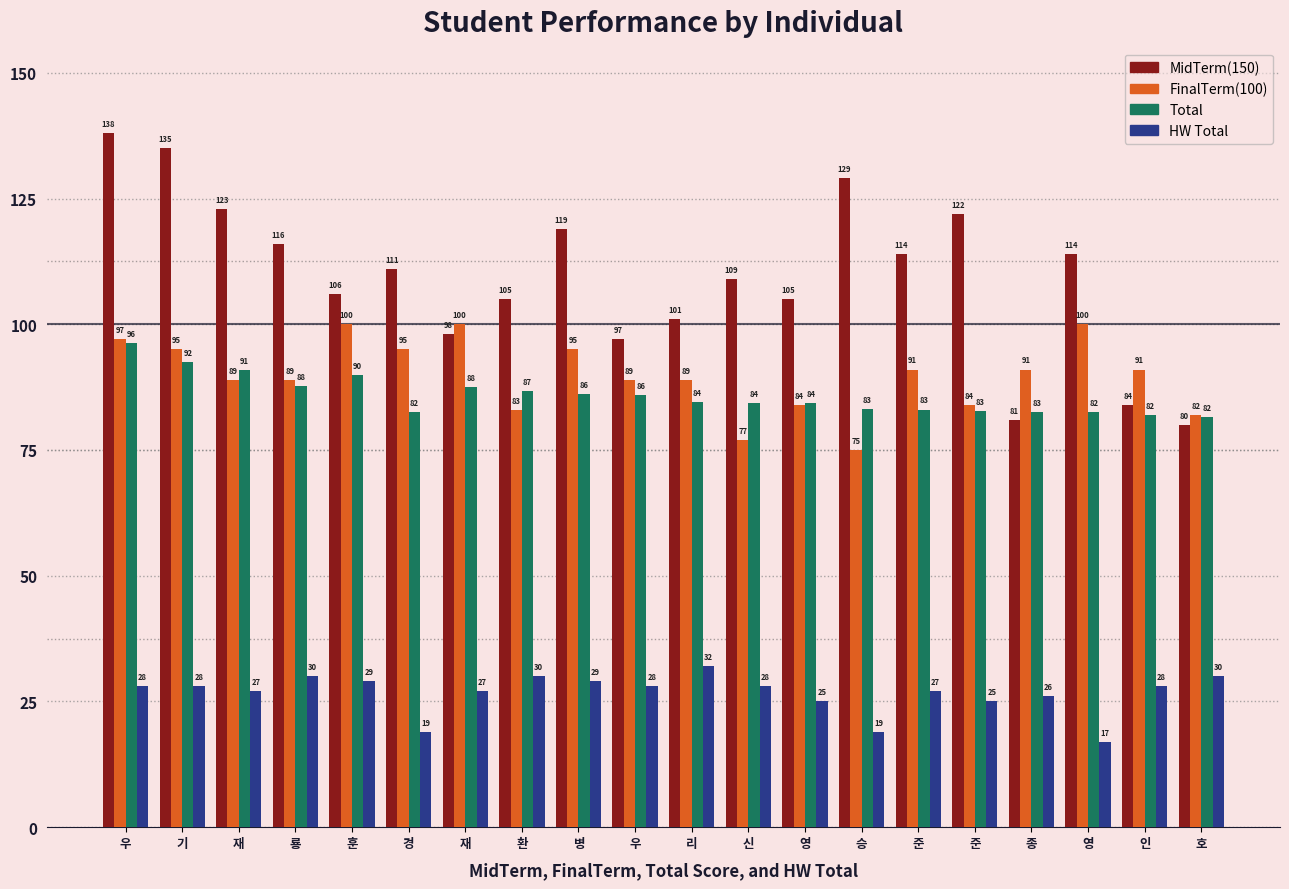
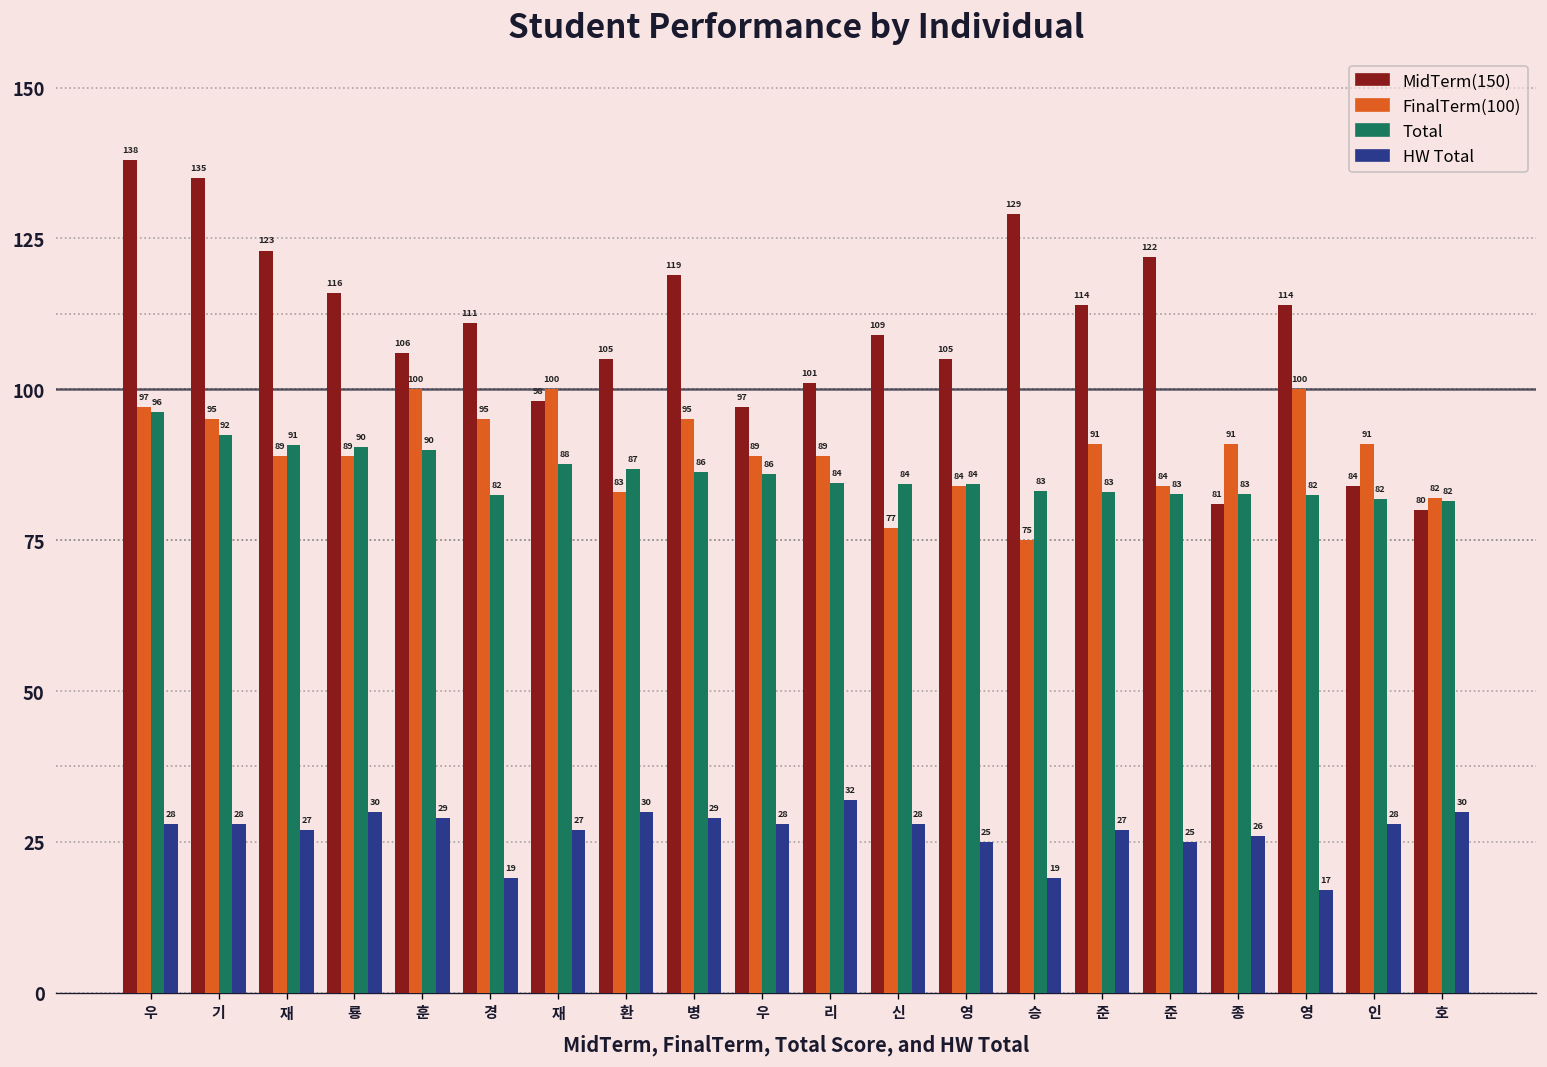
Total, 룡: 88 -> 90
